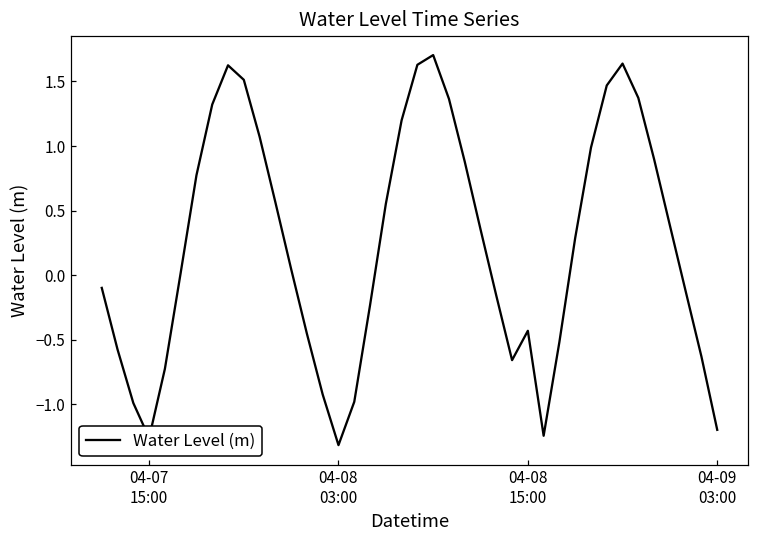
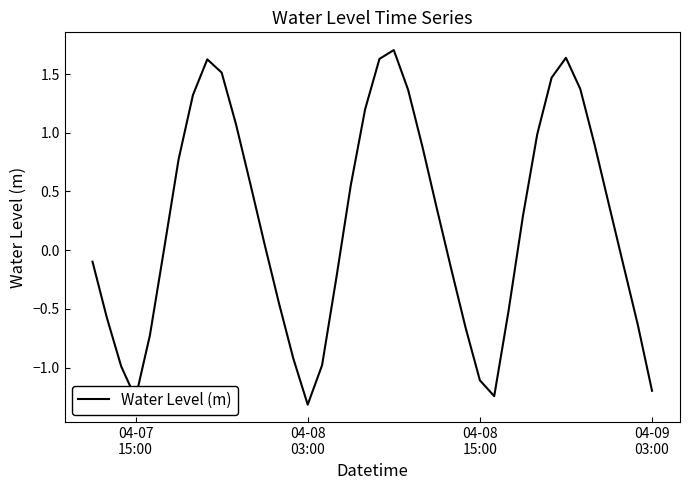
04-08 15:00: -0.43 -> -1.11
